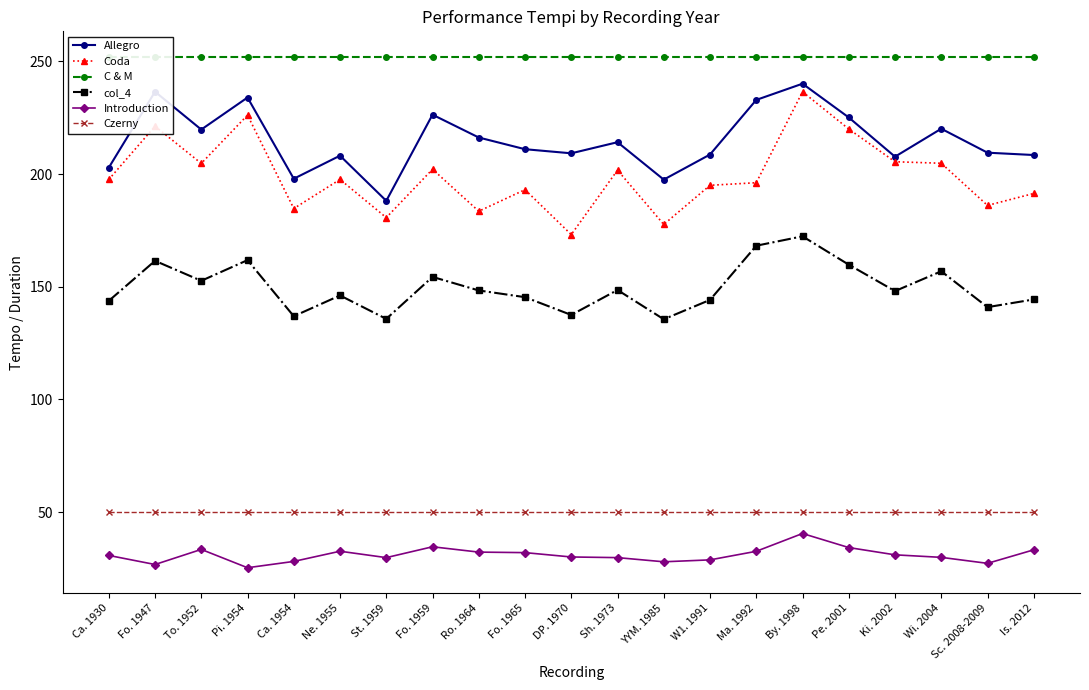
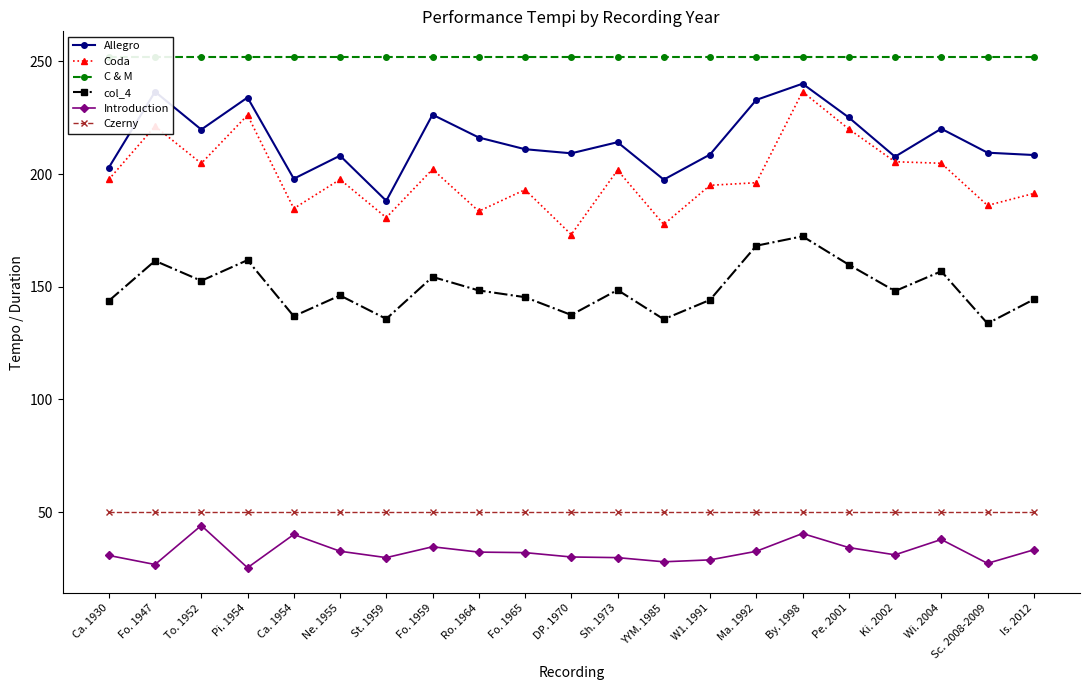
Introduction, To. 1952: 33 -> 44
Introduction, Ca. 1954: 28 -> 40
Introduction, Wi. 2004: 30 -> 38
col_4, Sc. 2008-2009: 141 -> 134
